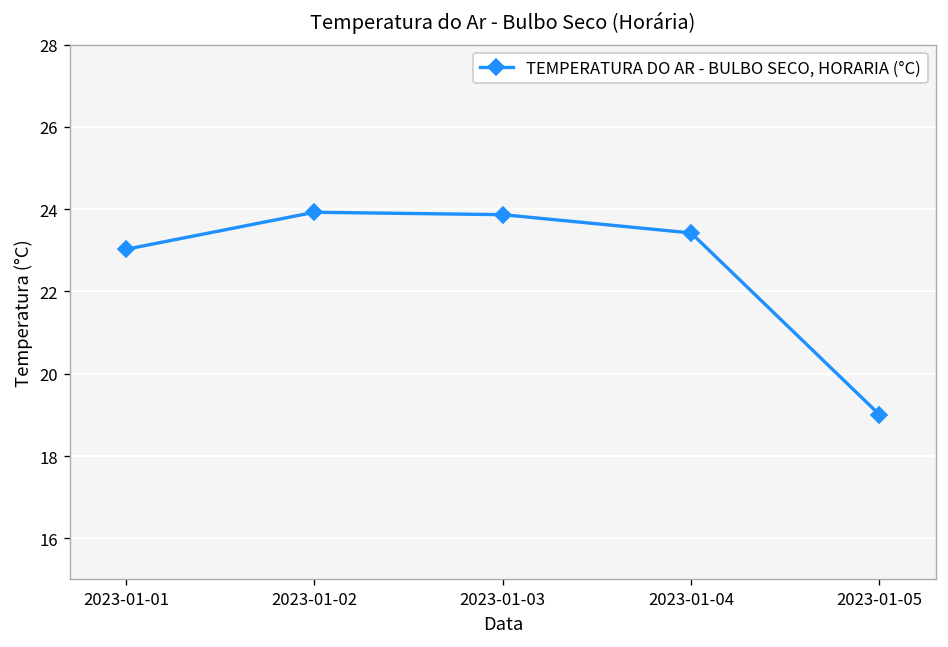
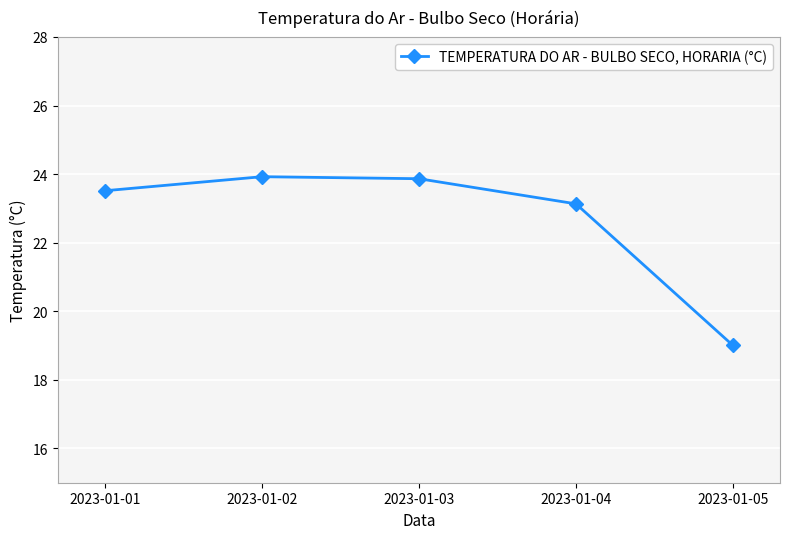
2023-01-01: 23.0 -> 23.5
2023-01-04: 23.4 -> 23.1
